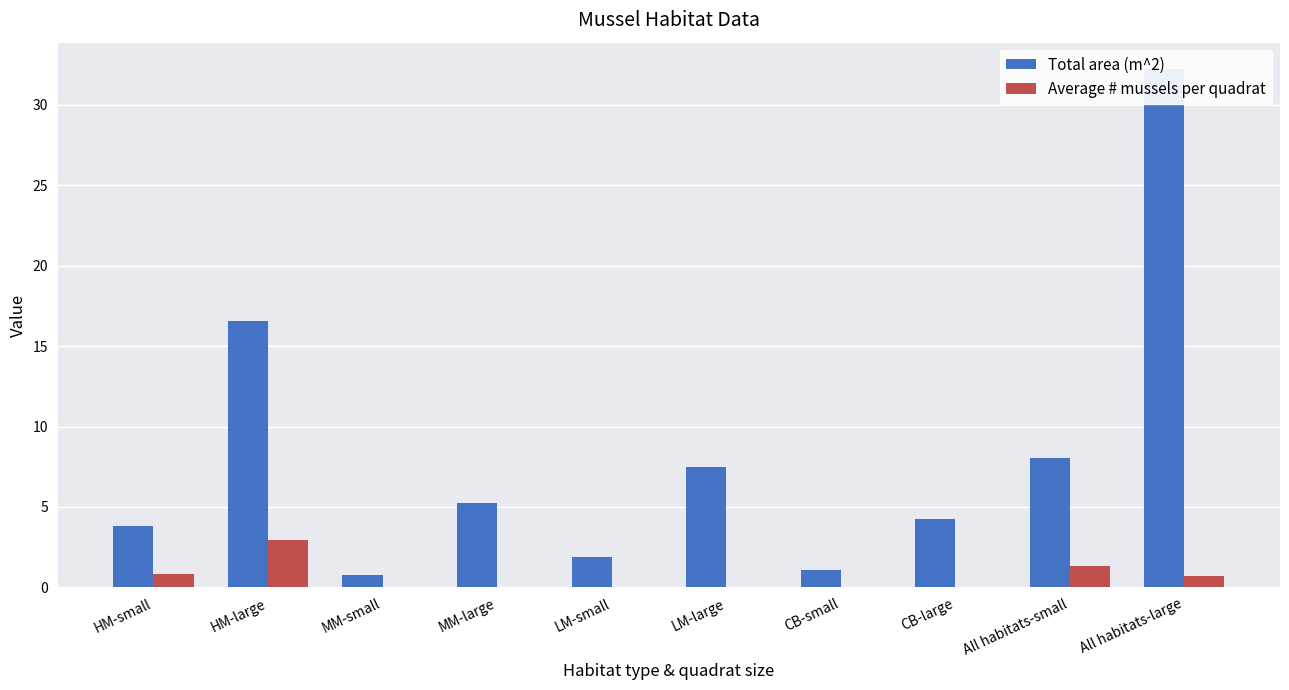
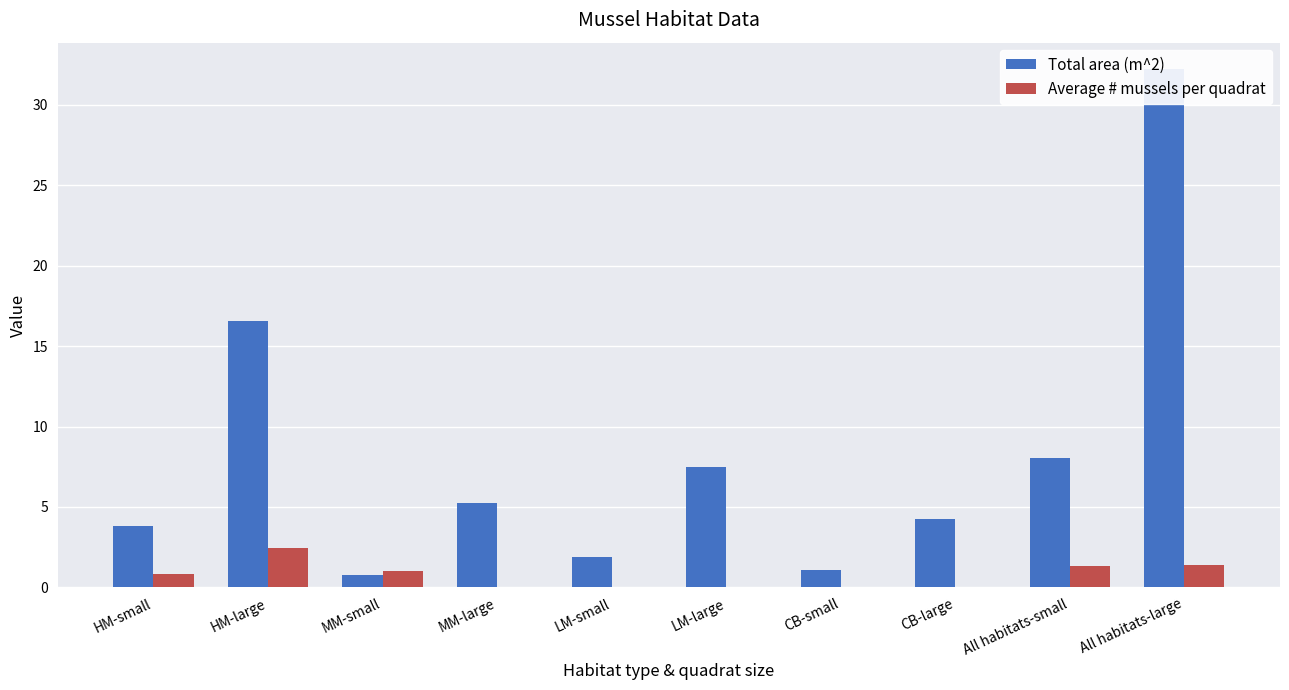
Average # mussels per quadrat, HM-large: 3.0 -> 2.4
Average # mussels per quadrat, MM-small: 0 -> 1
Average # mussels per quadrat, All habitats-large: 0.7 -> 1.4
